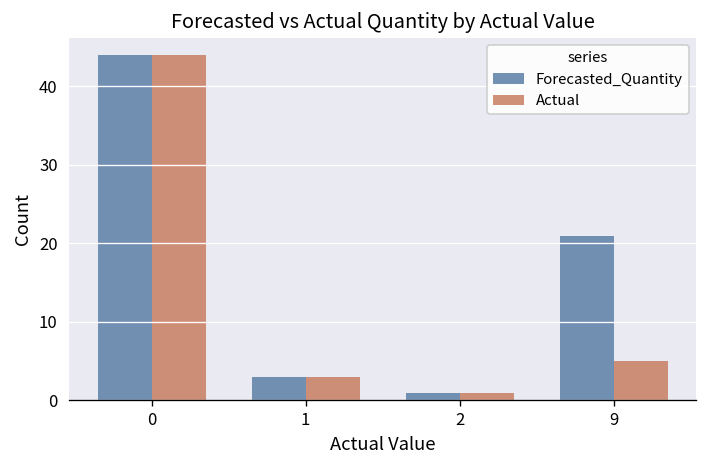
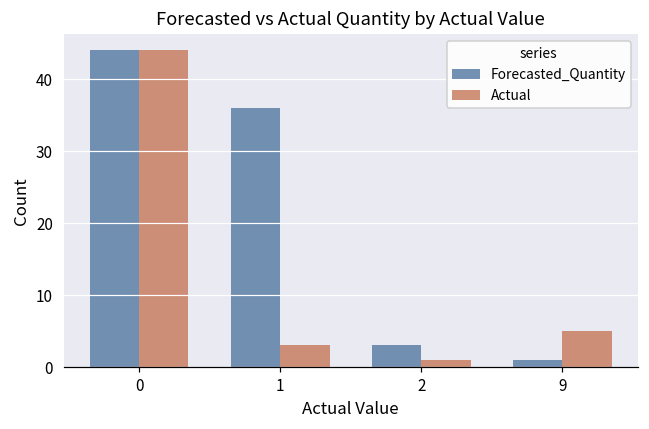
Forecasted_Quantity, 1: 3 -> 36
Forecasted_Quantity, 2: 1 -> 3
Forecasted_Quantity, 9: 21 -> 1
